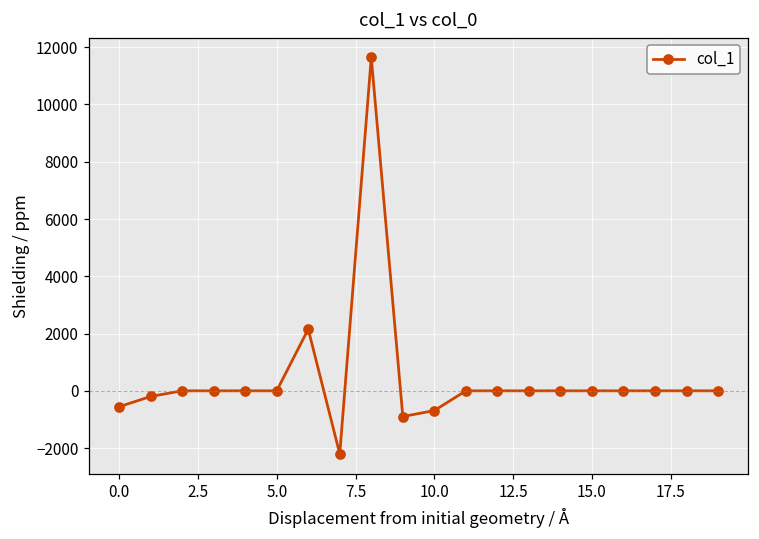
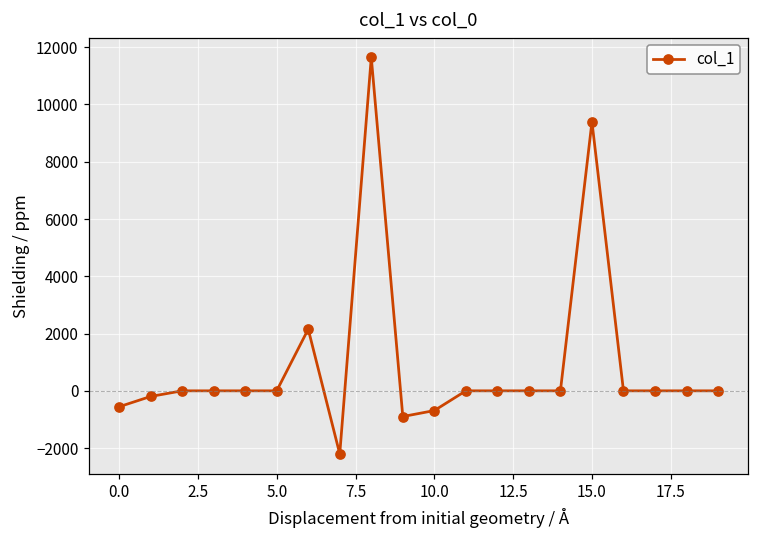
15.0: 0 -> 9400
